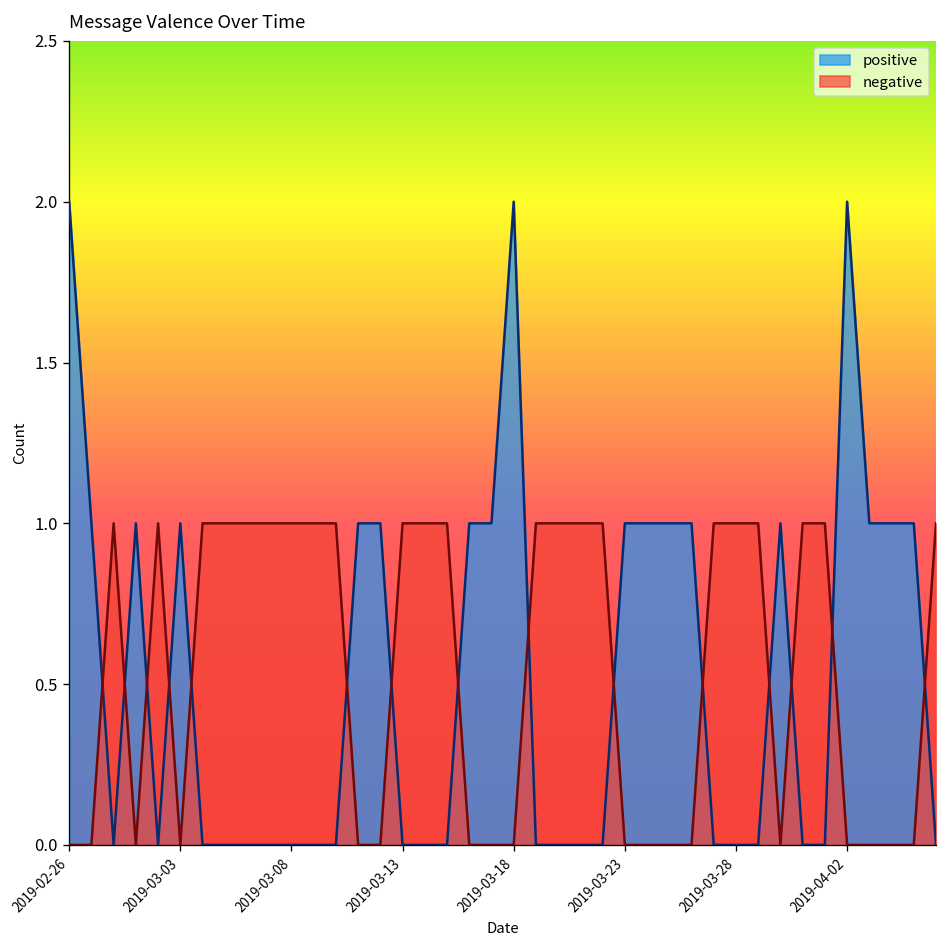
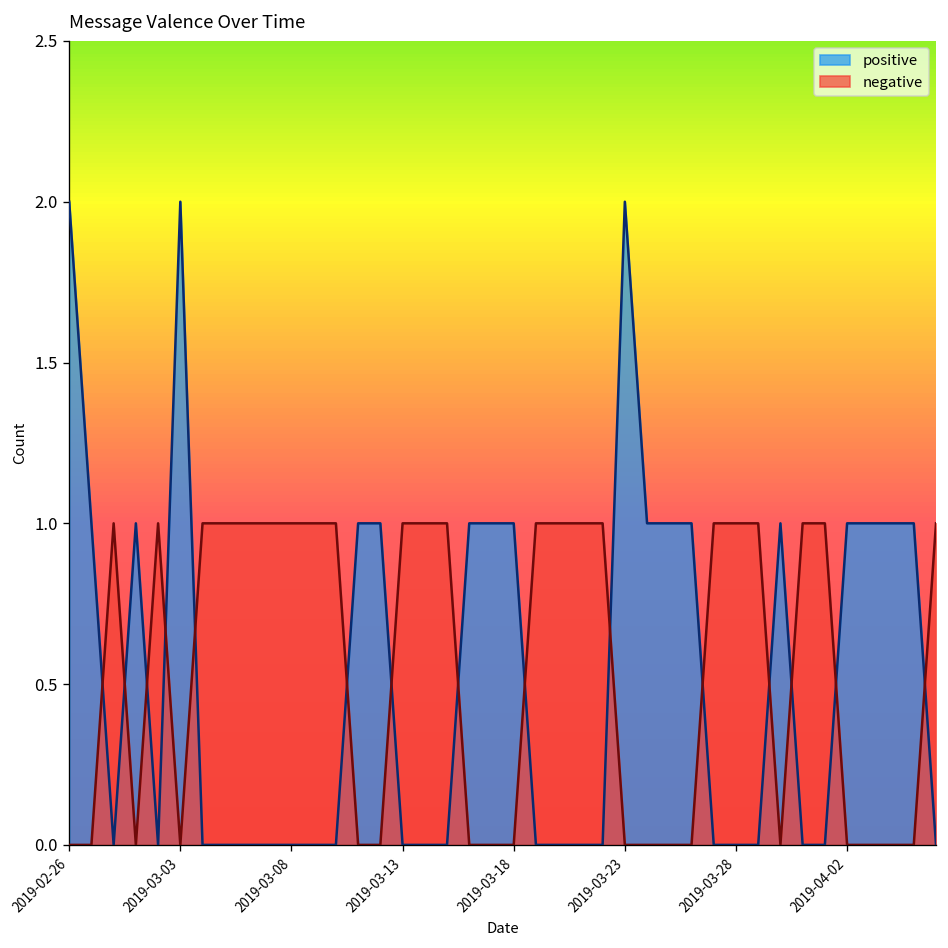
positive, 2019-03-03: 1 -> 2
positive, 2019-03-18: 2 -> 1
positive, 2019-03-23: 1 -> 2
positive, 2019-04-02: 2 -> 1
